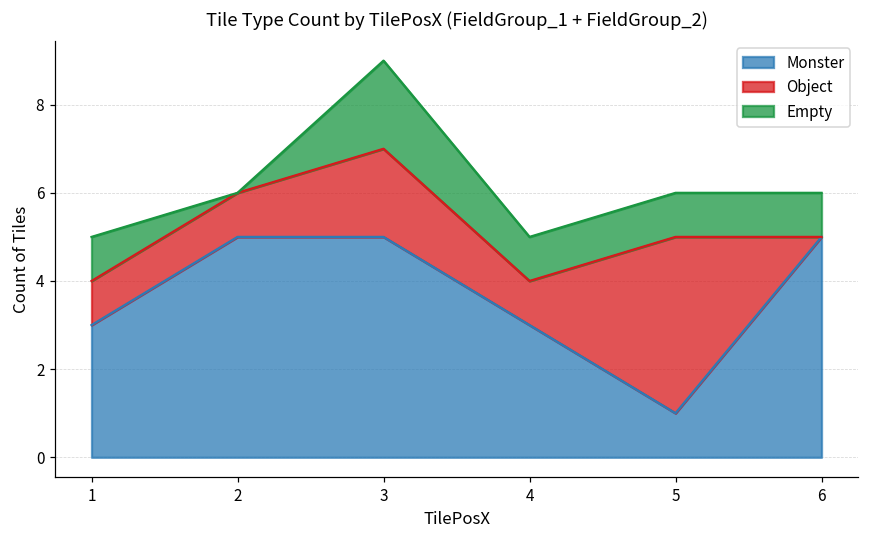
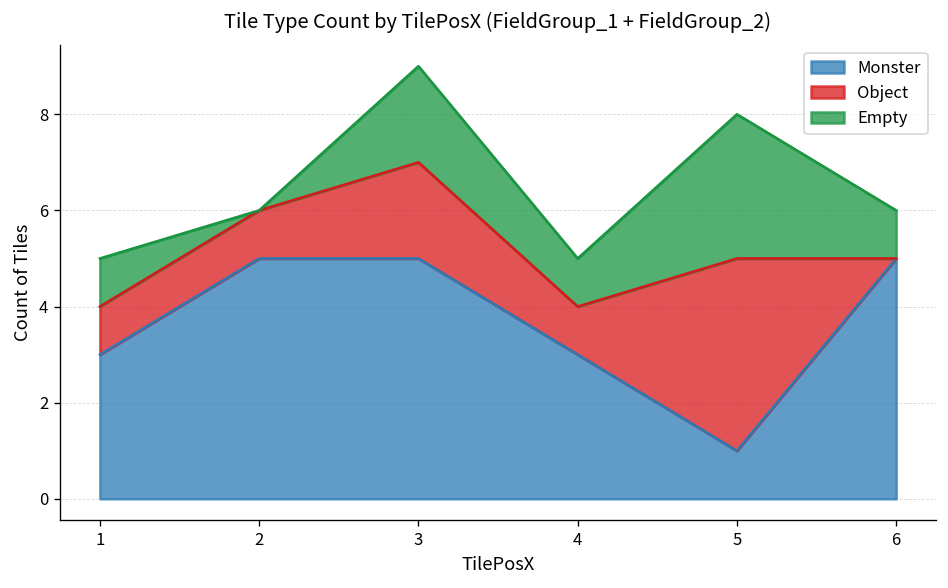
Empty, 5: 1 -> 3
